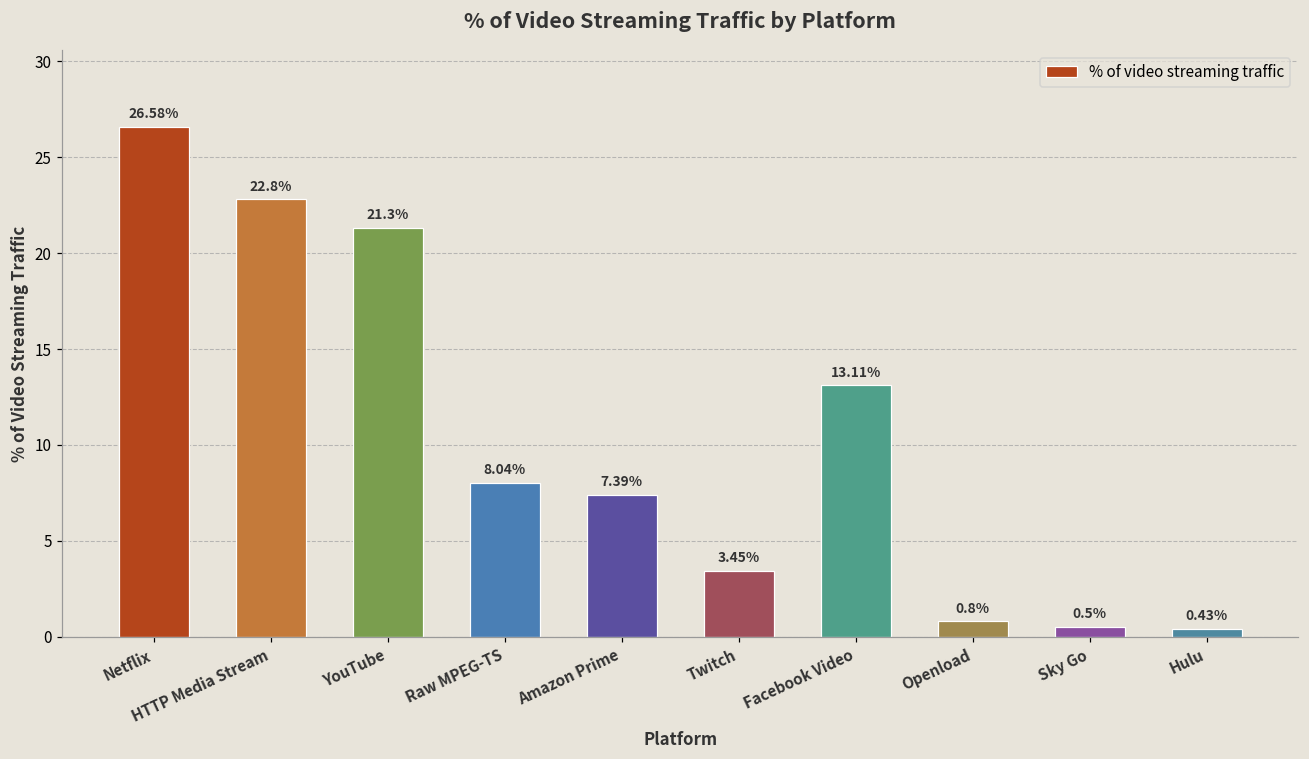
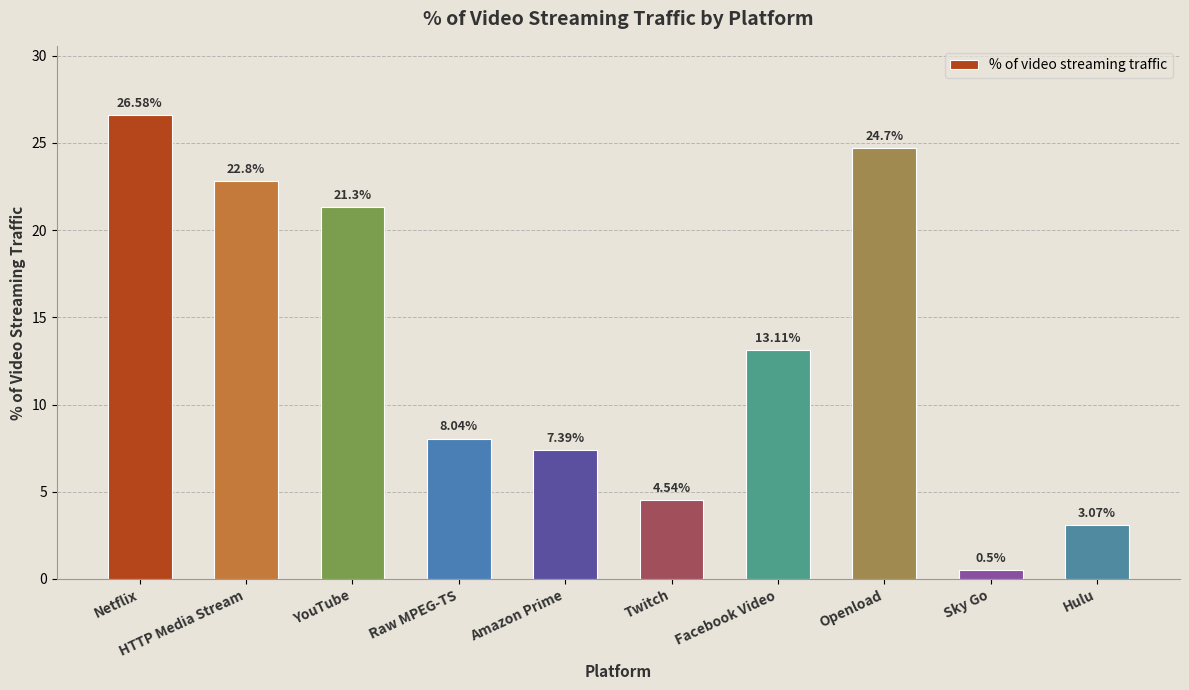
Twitch: 3.45% -> 4.54%
Openload: 0.8% -> 24.7%
Hulu: 0.43% -> 3.07%
